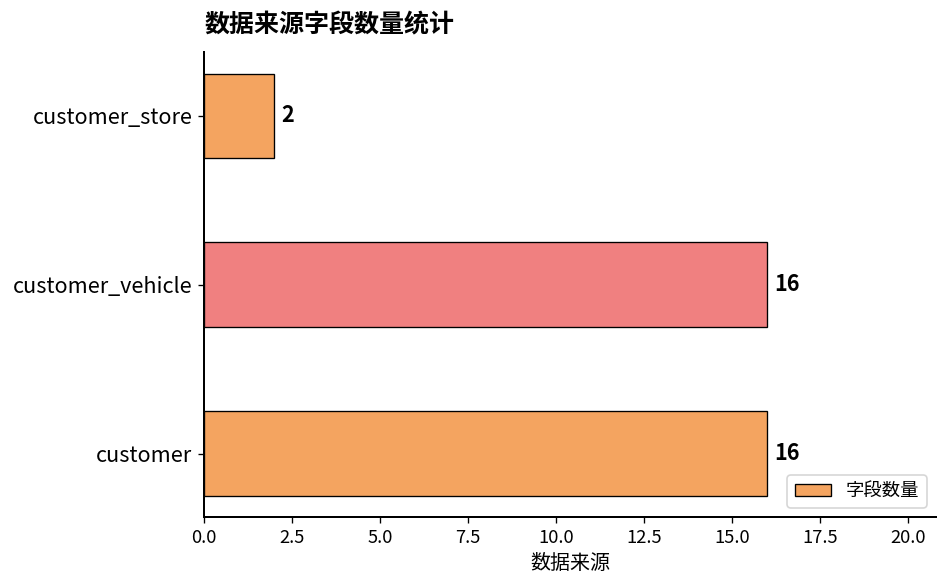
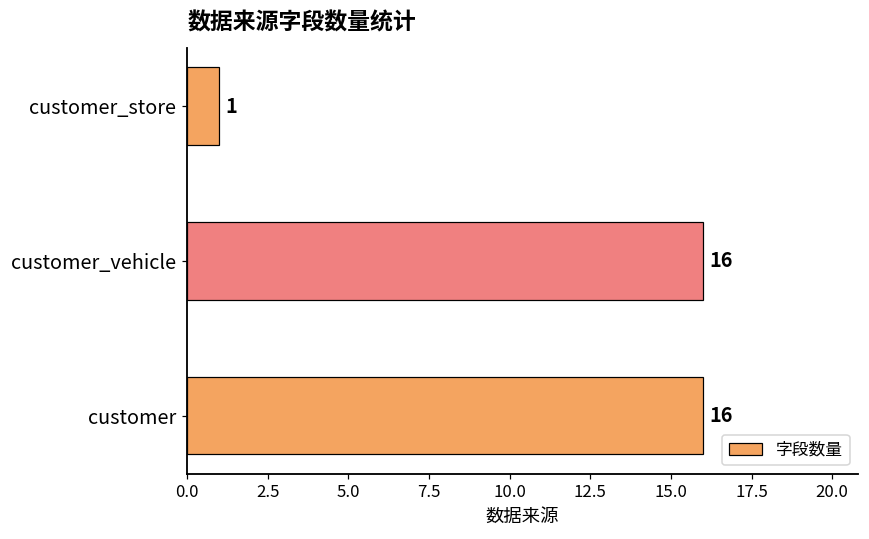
customer_store: 2 -> 1
